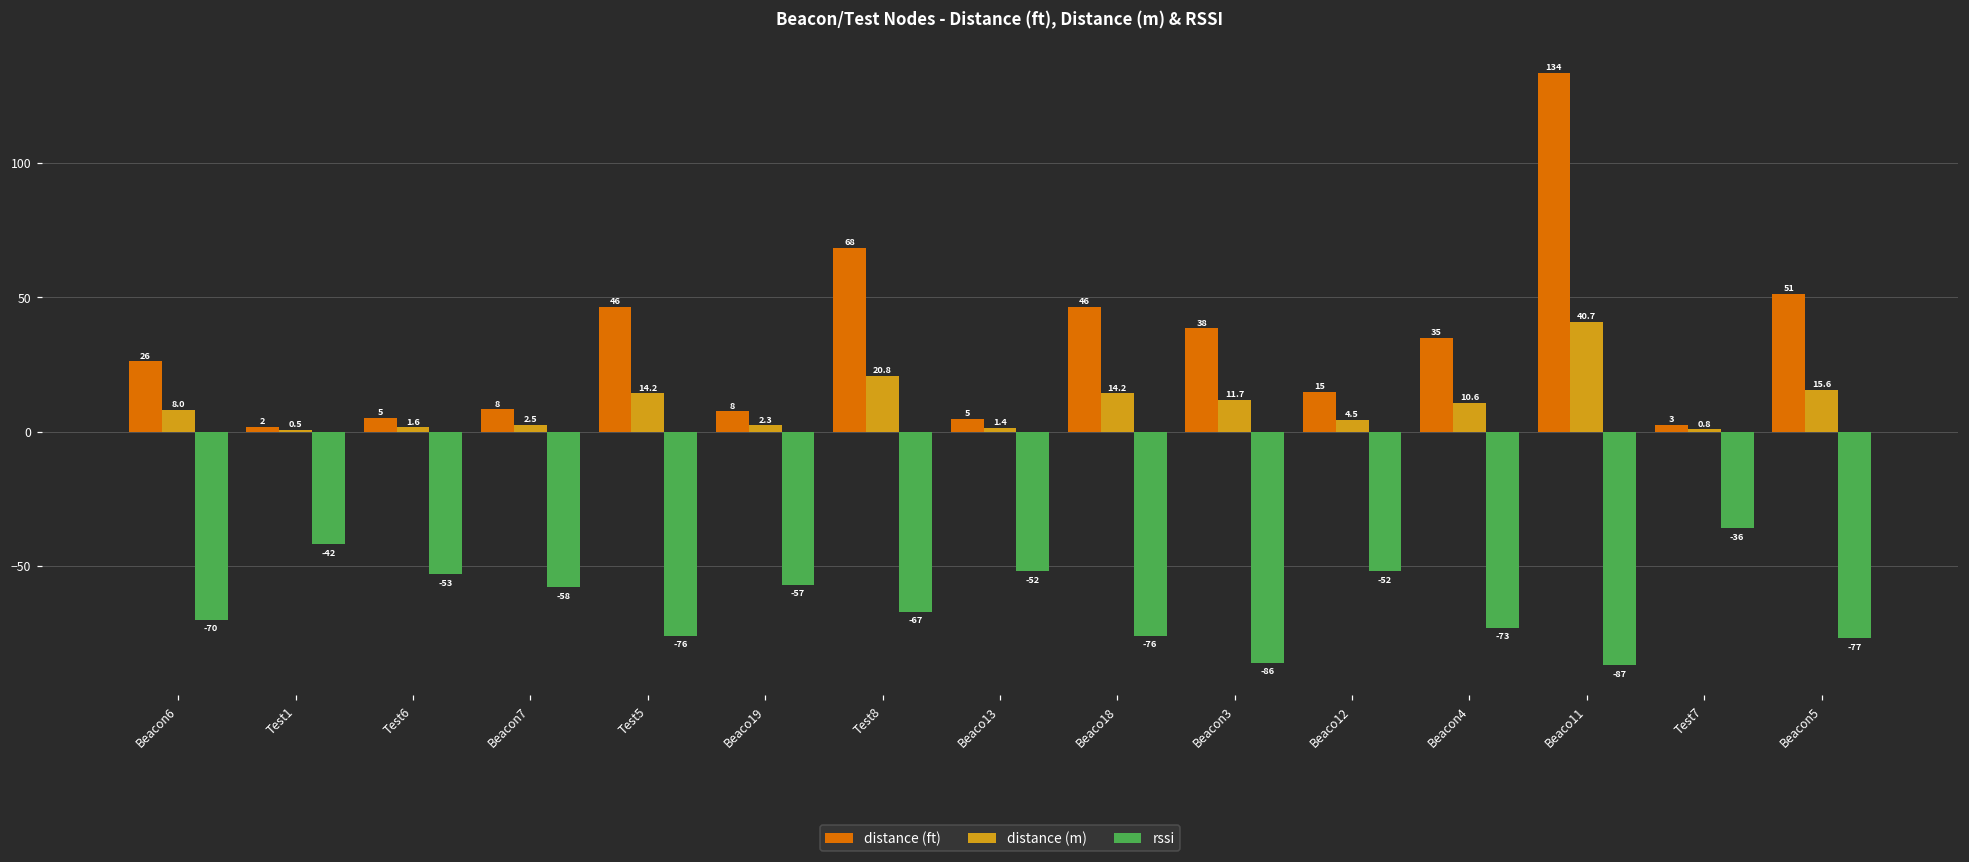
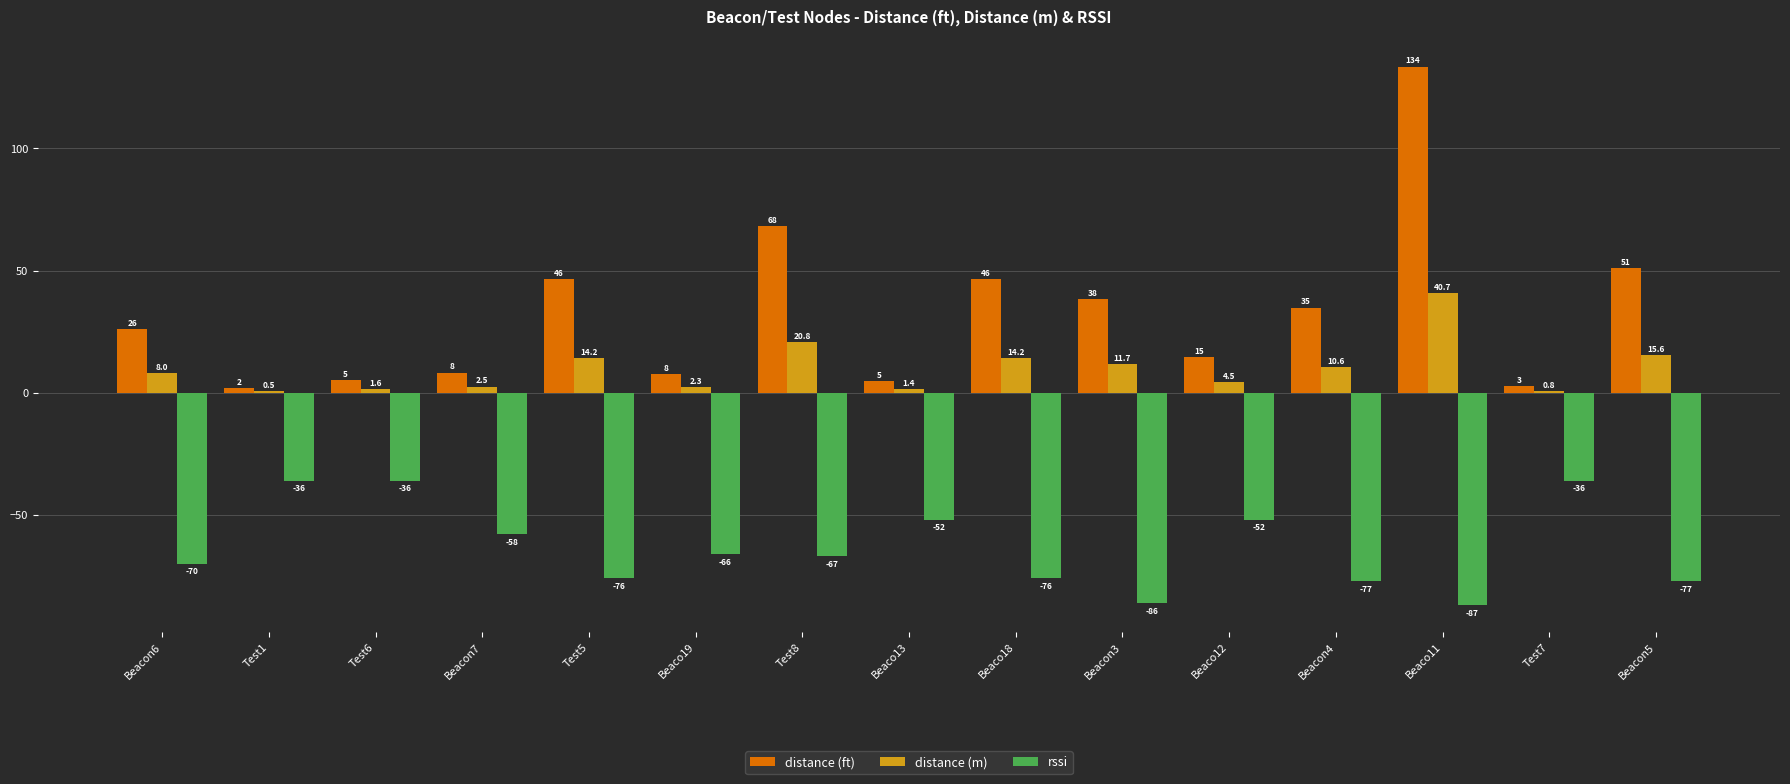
rssi, Test1: -42 -> -36
rssi, Test6: -53 -> -36
rssi, Beaco19: -57 -> -66
rssi, Beacon4: -73 -> -77
